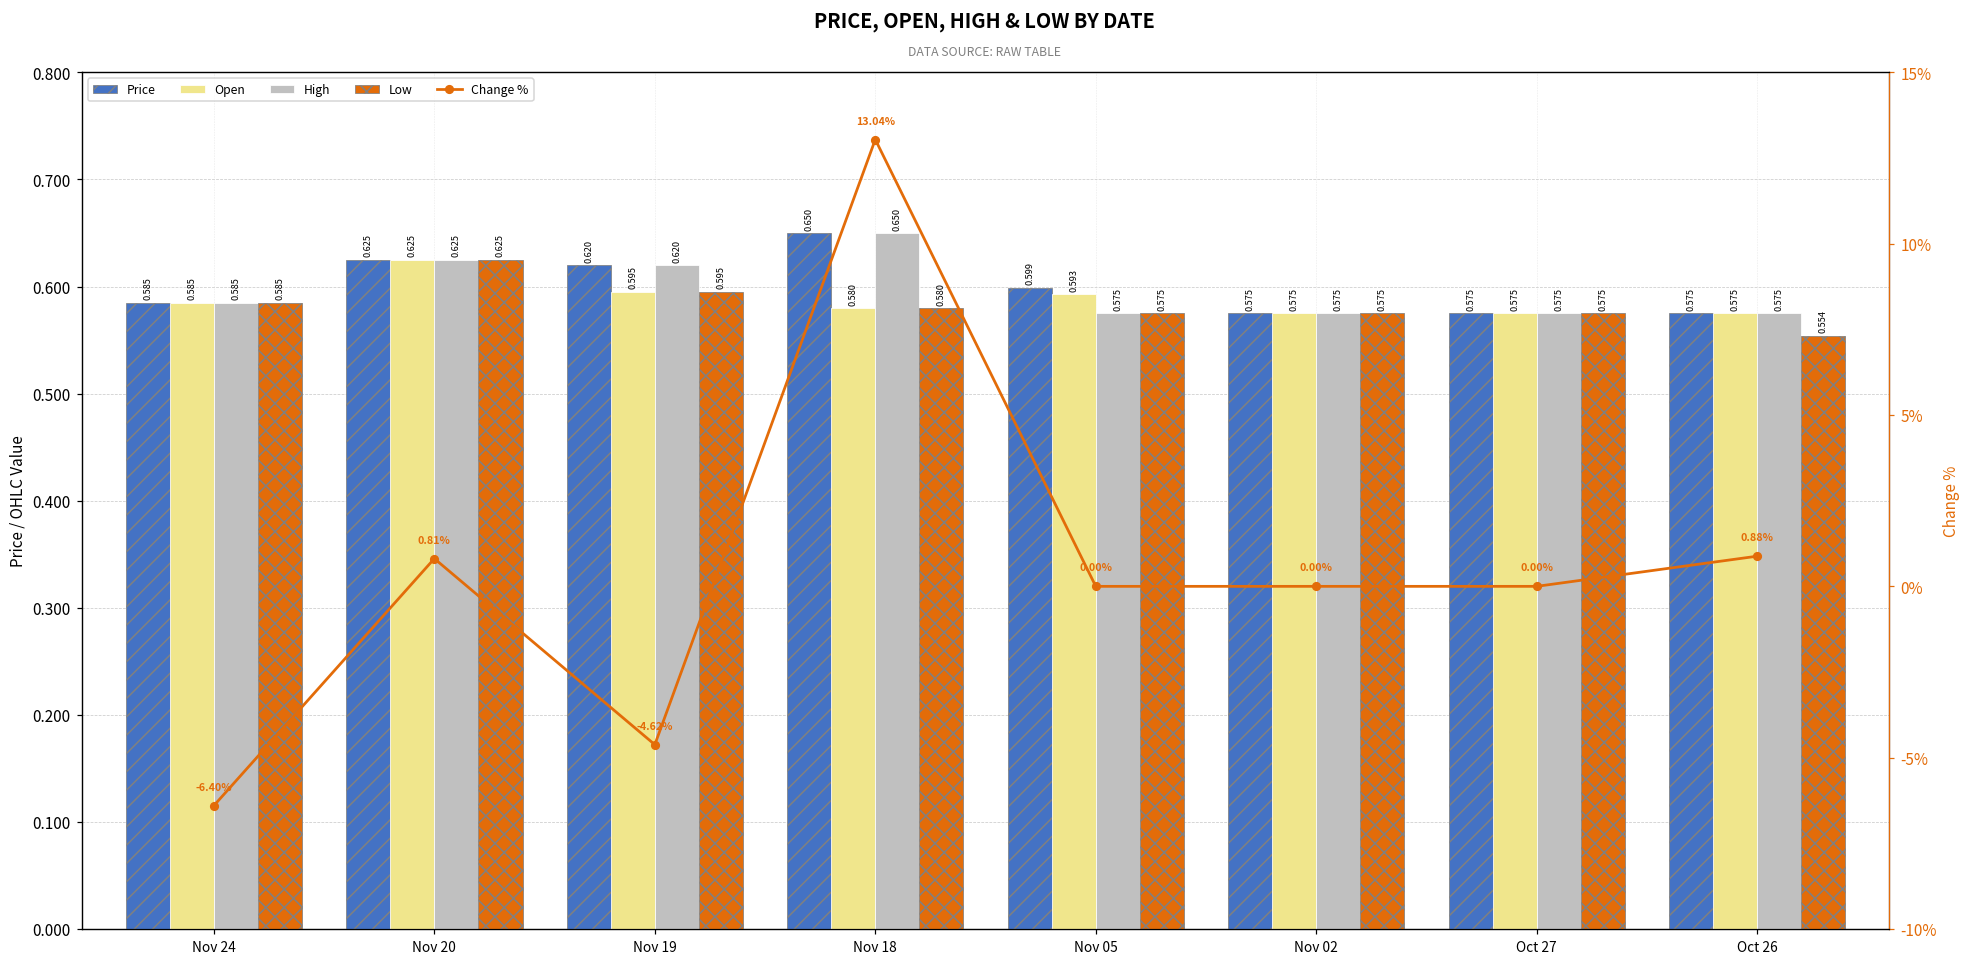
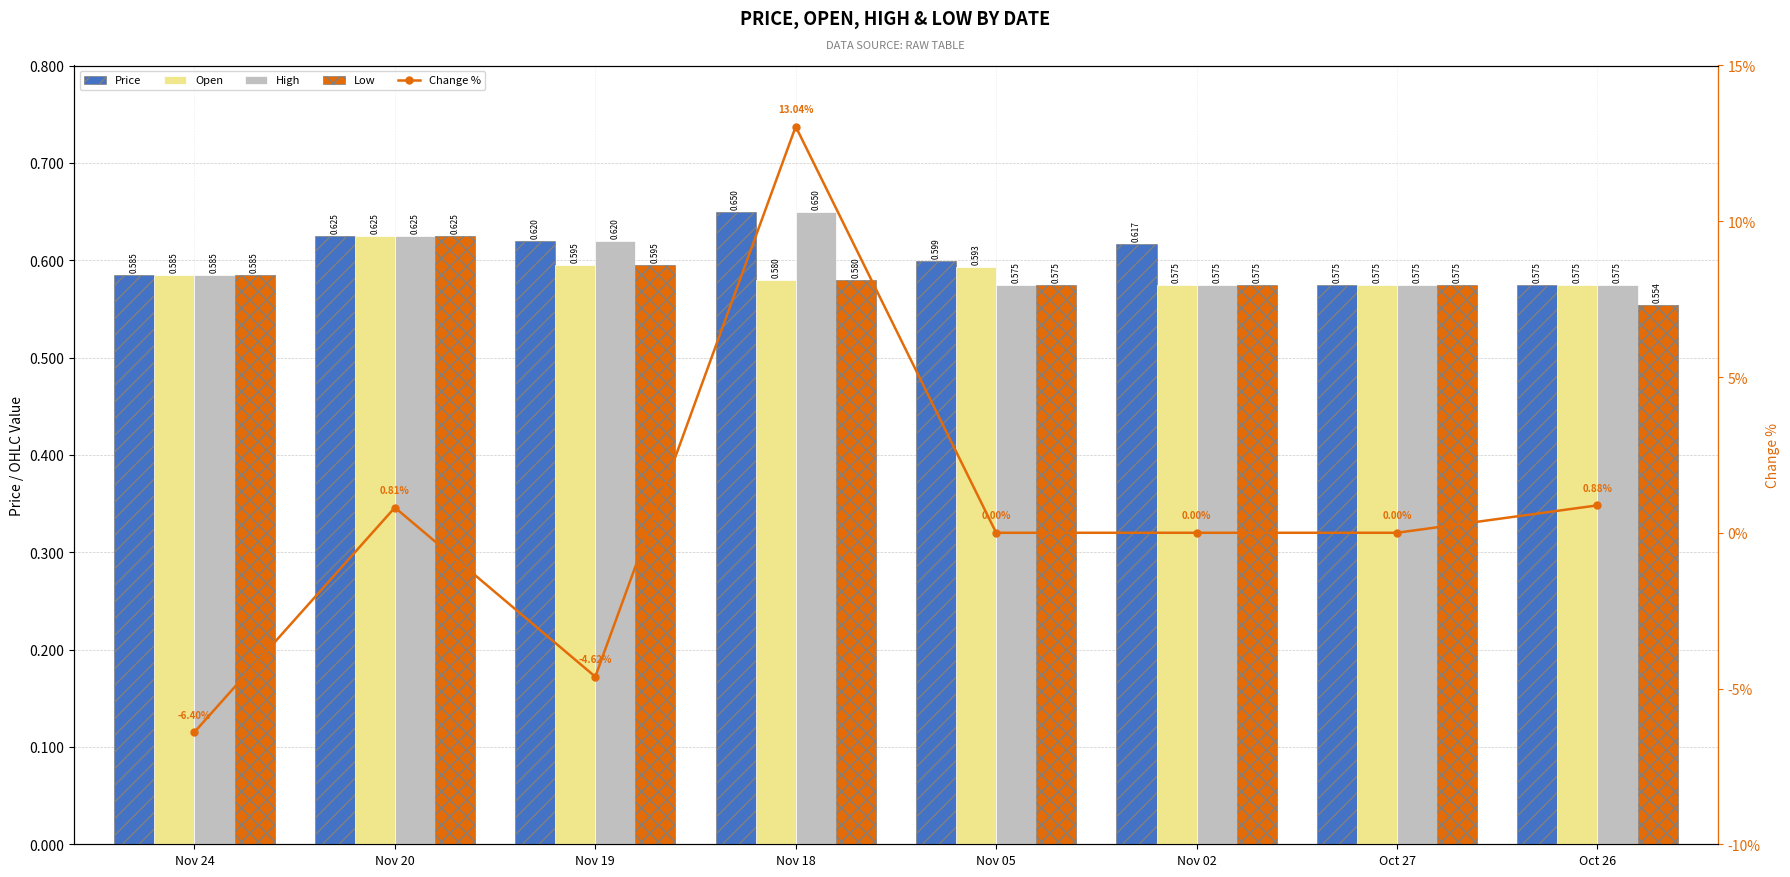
Price, Nov 02: 0.575 -> 0.617
